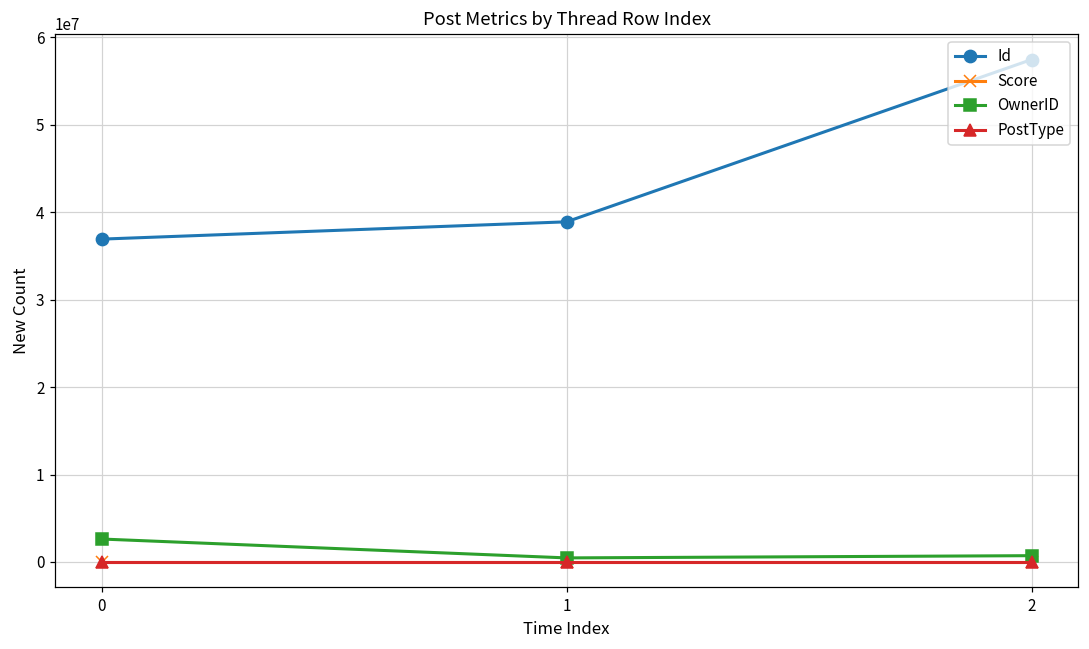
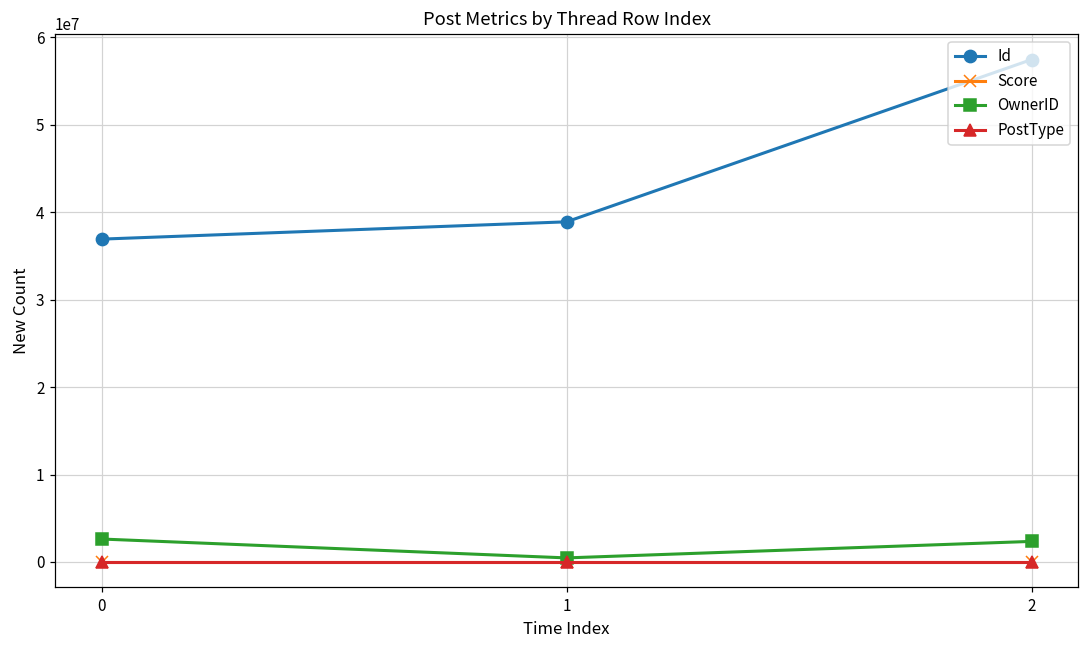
OwnerID, 2: 1000000 -> 2000000
